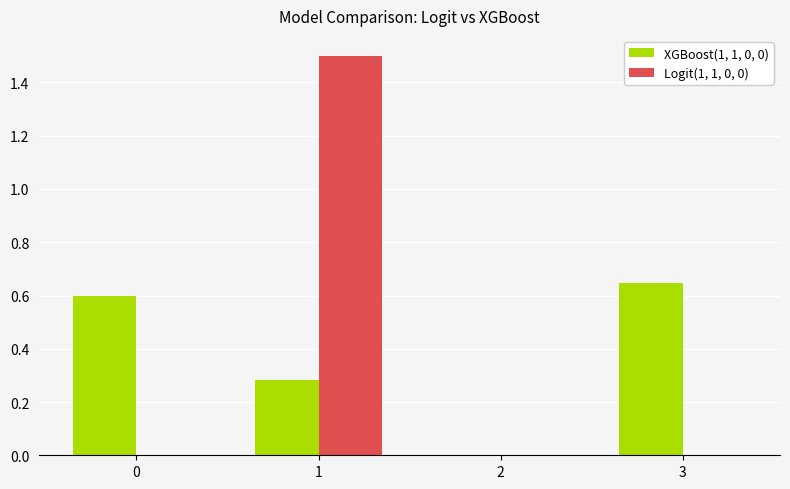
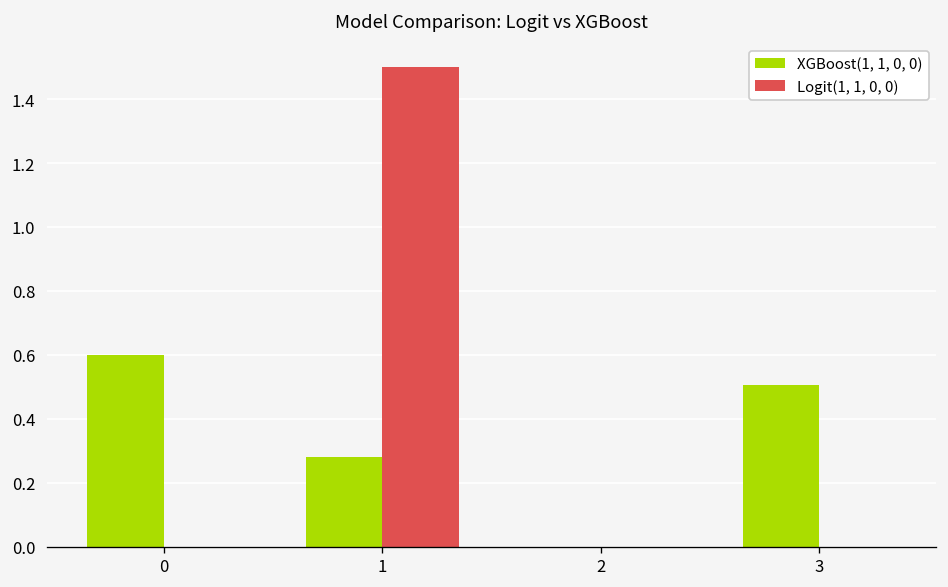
XGBoost(1, 1, 0, 0), 3: 0.65 -> 0.50
